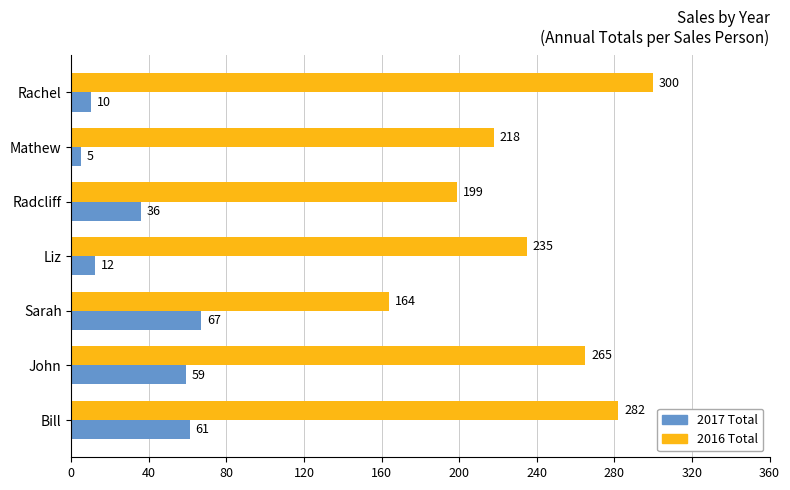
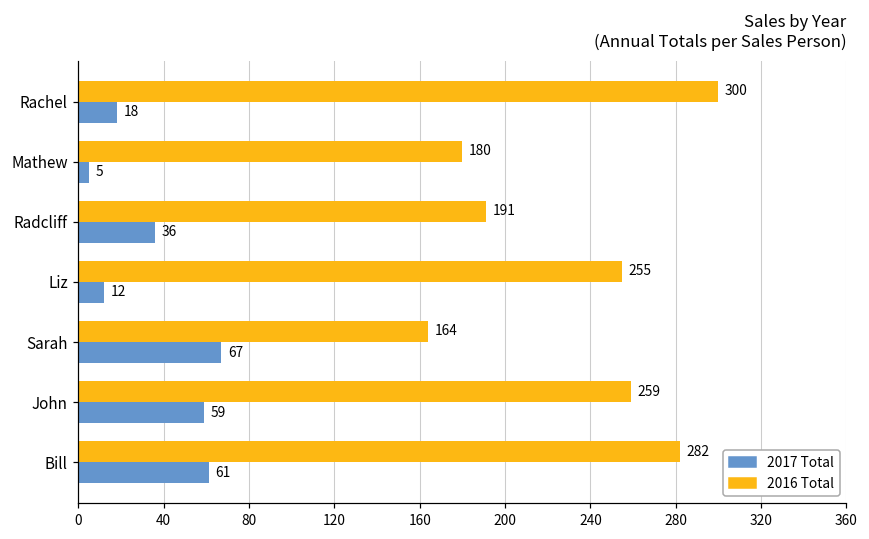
2017 Total, Rachel: 10 -> 18
2016 Total, Mathew: 218 -> 180
2016 Total, Radcliff: 199 -> 191
2016 Total, Liz: 235 -> 255
2016 Total, John: 265 -> 259
